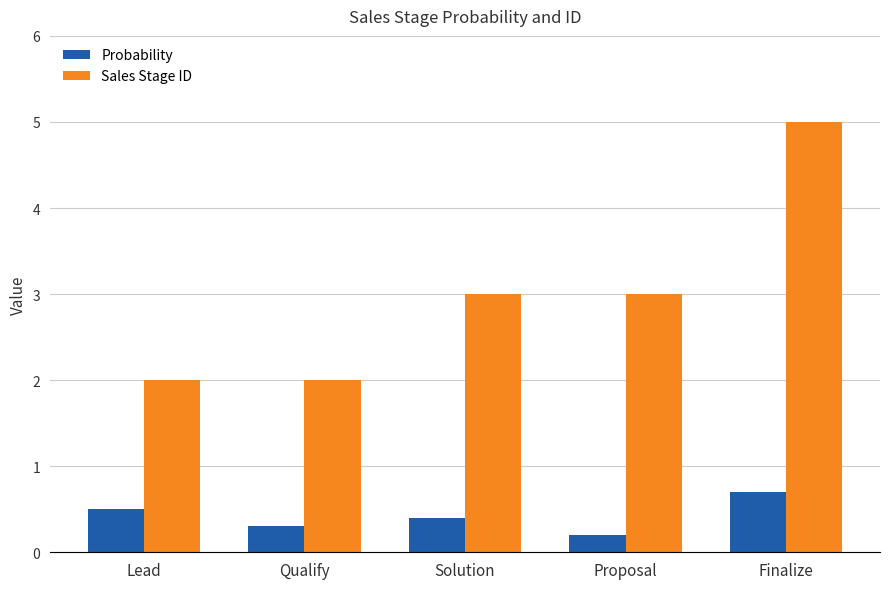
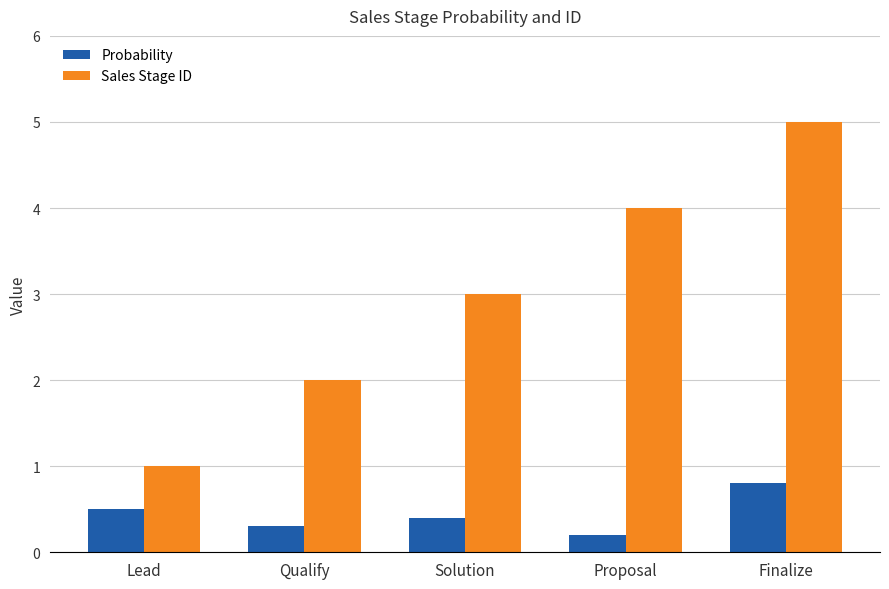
Sales Stage ID, Lead: 2 -> 1
Sales Stage ID, Proposal: 3 -> 4
Probability, Finalize: 0.7 -> 0.8
